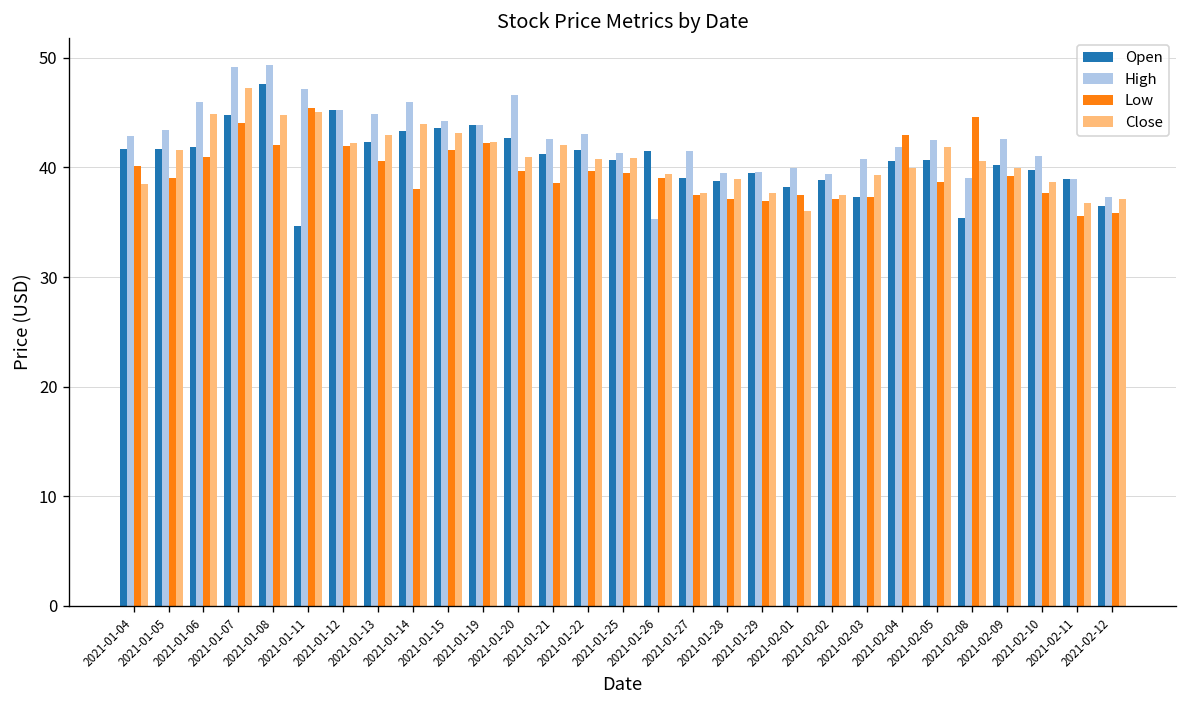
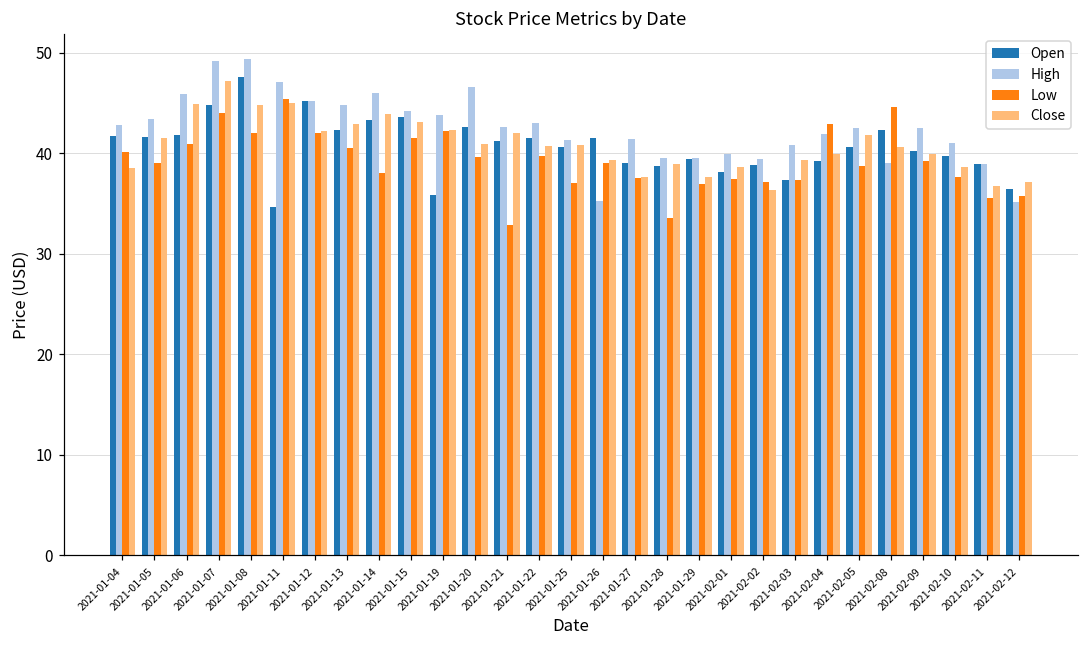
Open, 2021-01-19: 44 -> 36
Low, 2021-01-21: 39 -> 33
Low, 2021-01-25: 40 -> 37
Low, 2021-01-28: 37 -> 34
Close, 2021-02-01: 36 -> 39
Close, 2021-02-02: 37 -> 36
Open, 2021-02-04: 41 -> 39
Open, 2021-02-08: 35 -> 42
High, 2021-02-12: 37 -> 35
